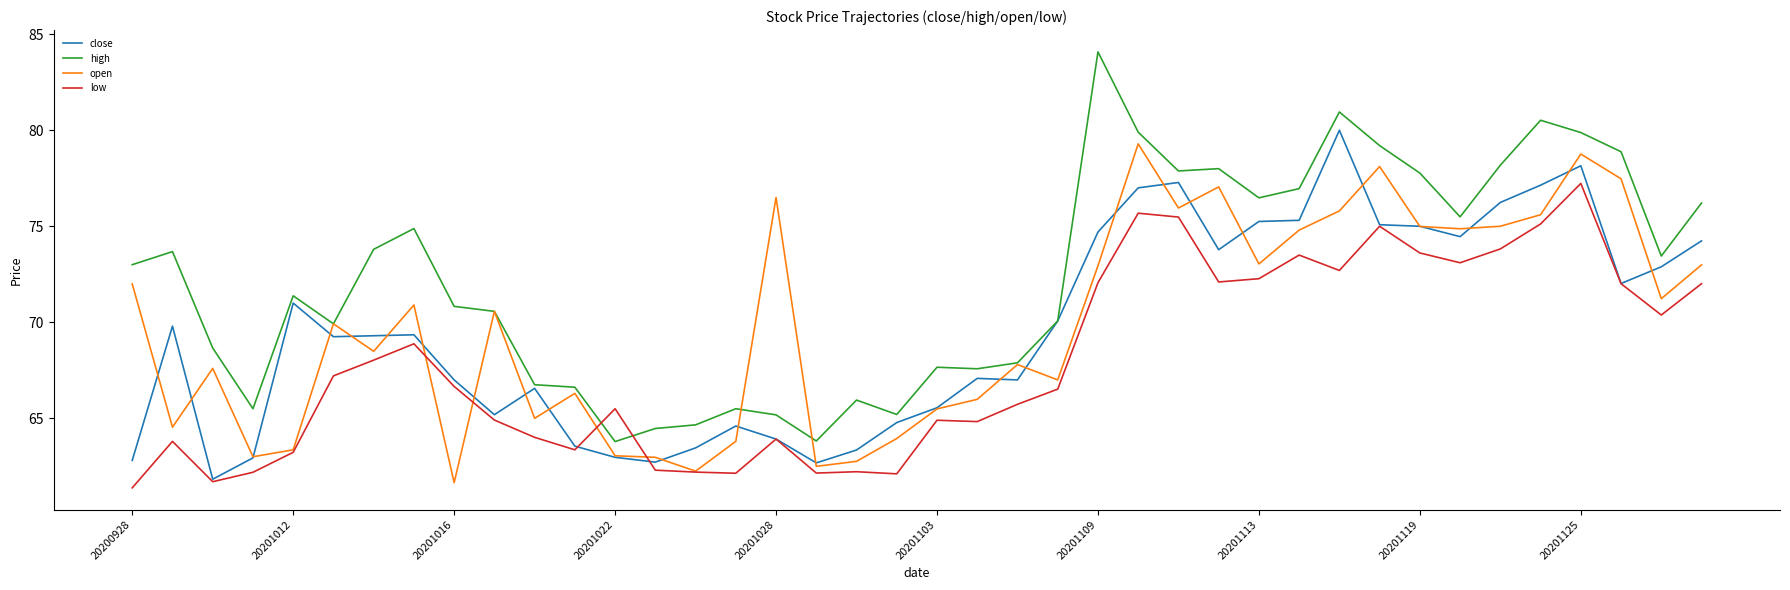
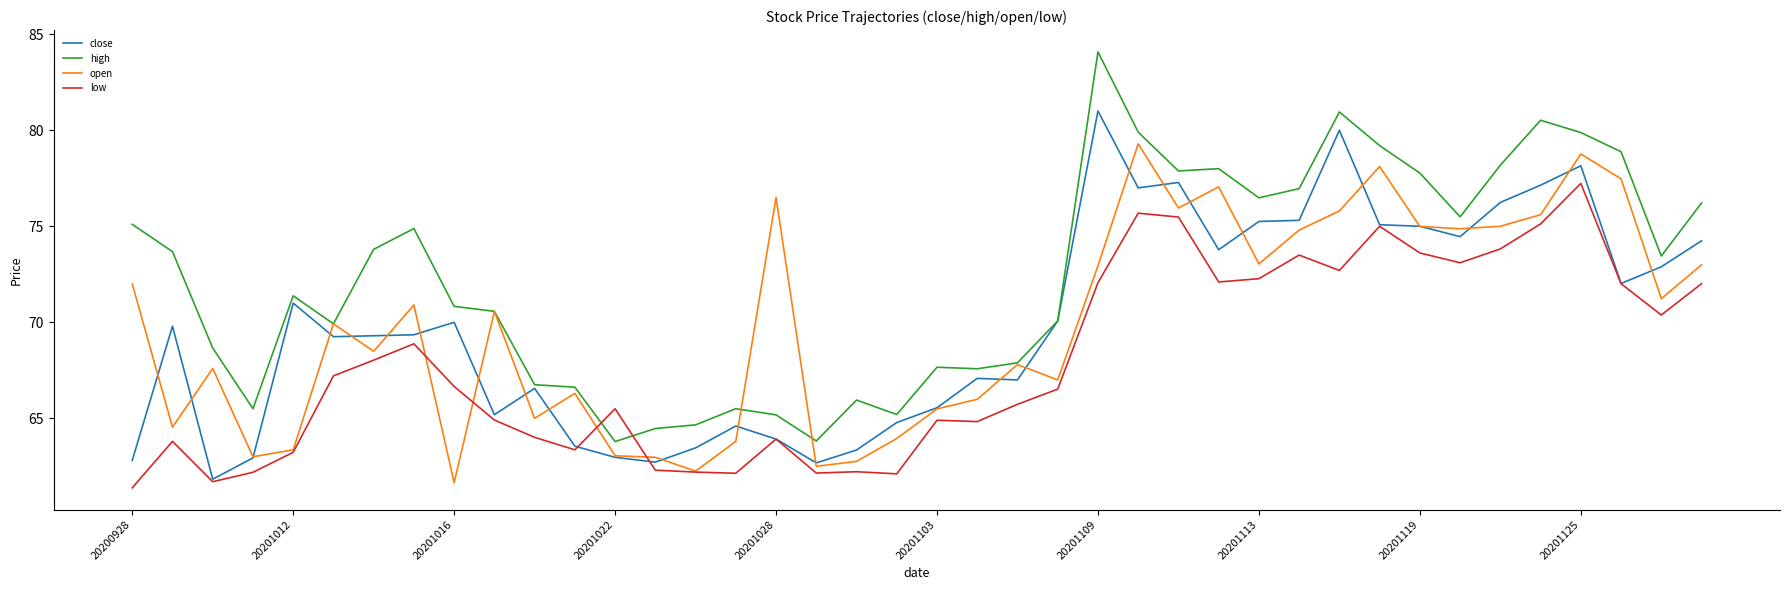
high, 20200928: 73.0 -> 75.1
close, 20201016: 67 -> 70
close, 20201109: 74.7 -> 81.0
